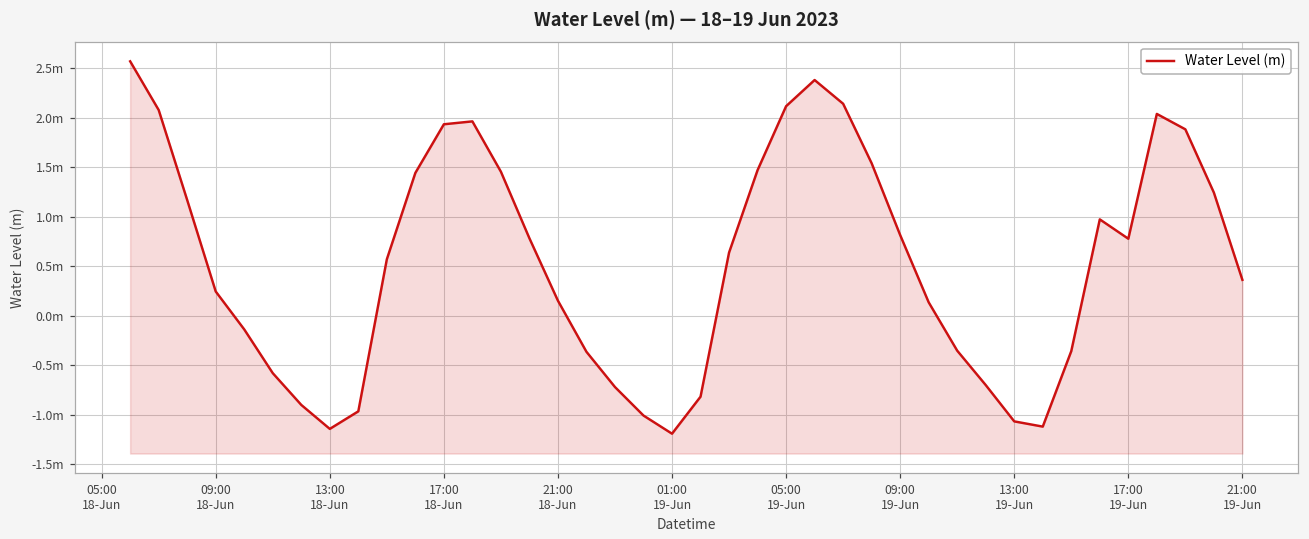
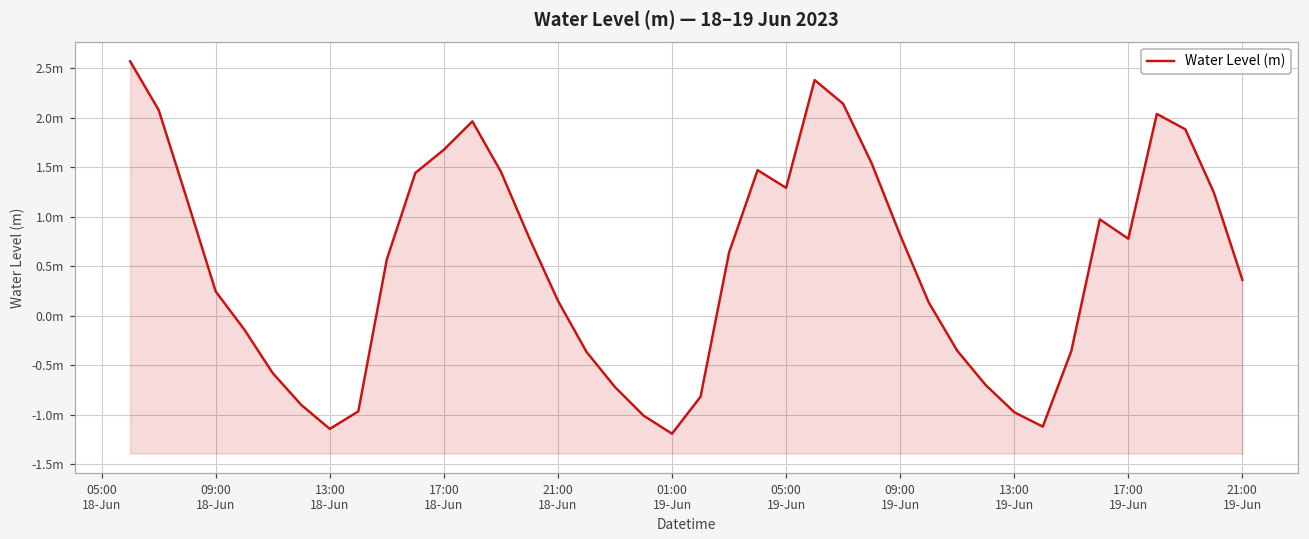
17:00 18-Jun: 1.9m -> 1.7m
05:00 19-Jun: 2.1m -> 1.3m
13:00 19-Jun: -1.1m -> -1.0m
